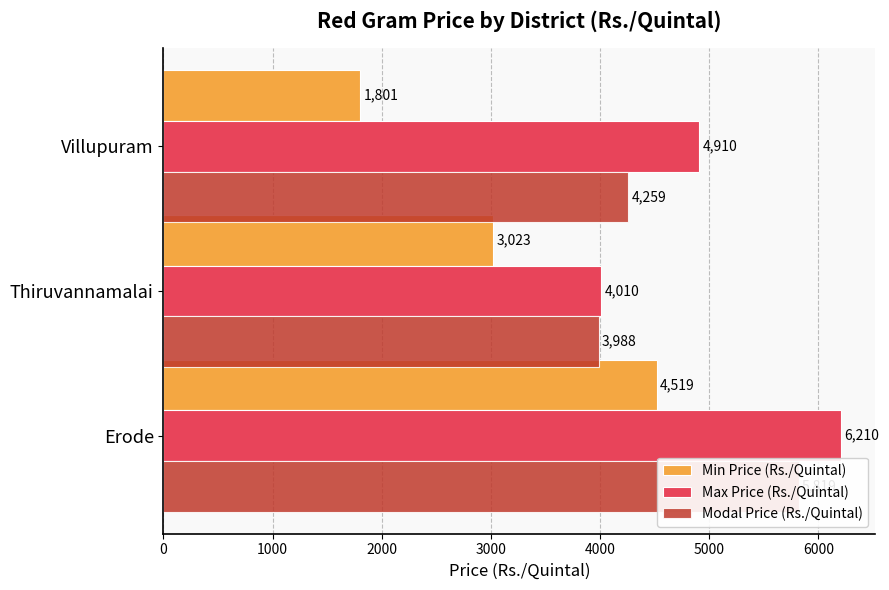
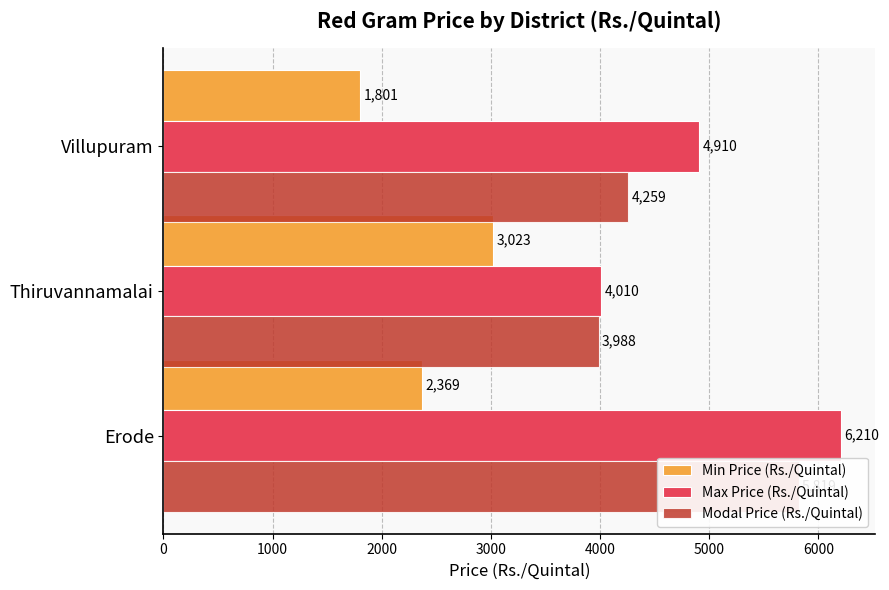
Min Price (Rs./Quintal), Erode: 4,519 -> 2,369
